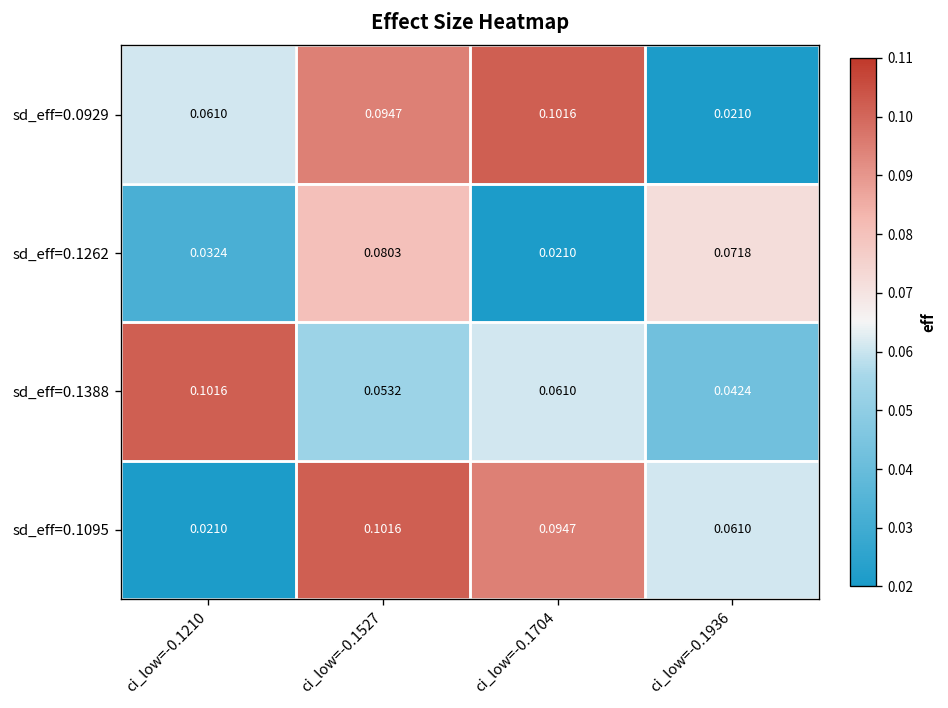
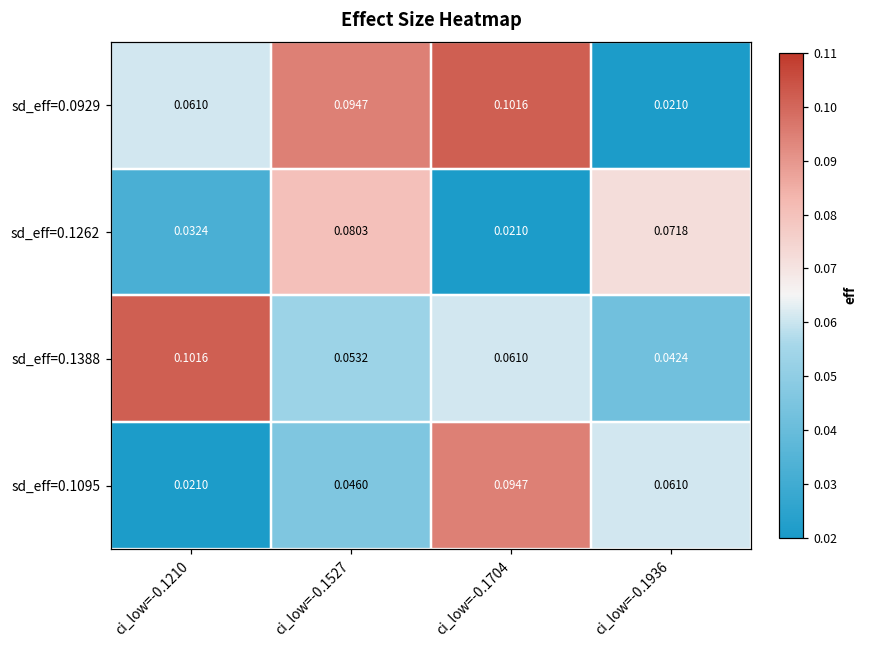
sd_eff=0.1095, ci_low=-0.1527: 0.1016 -> 0.0460
